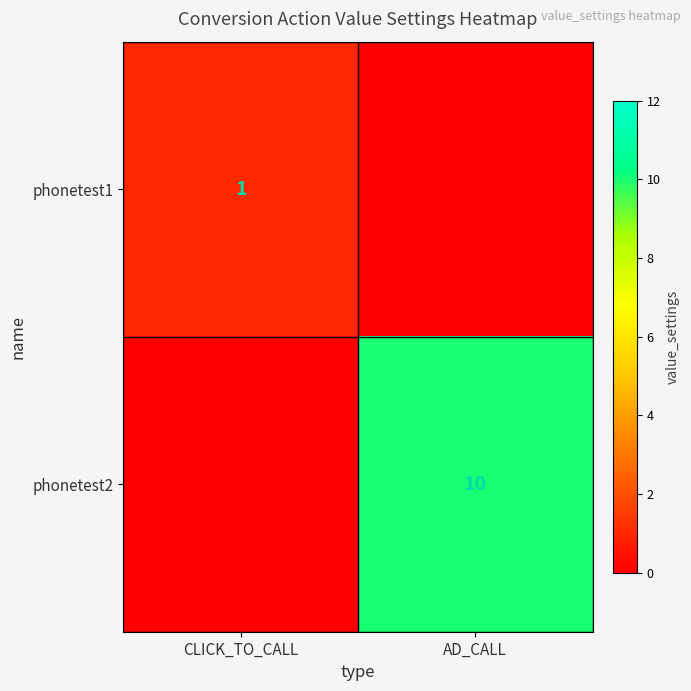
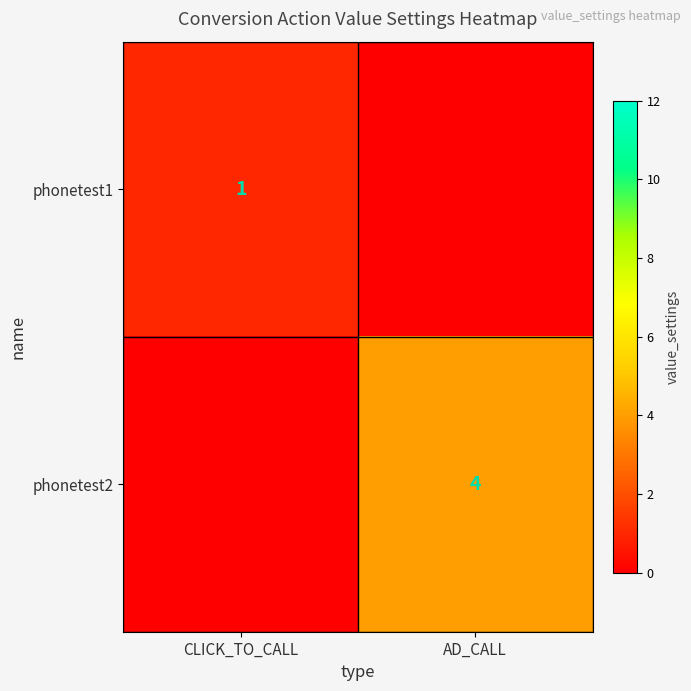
phonetest2, AD_CALL: 10 -> 4
